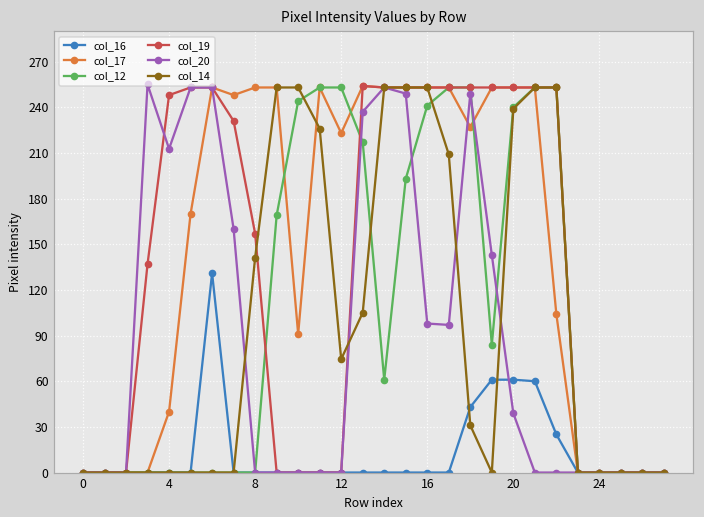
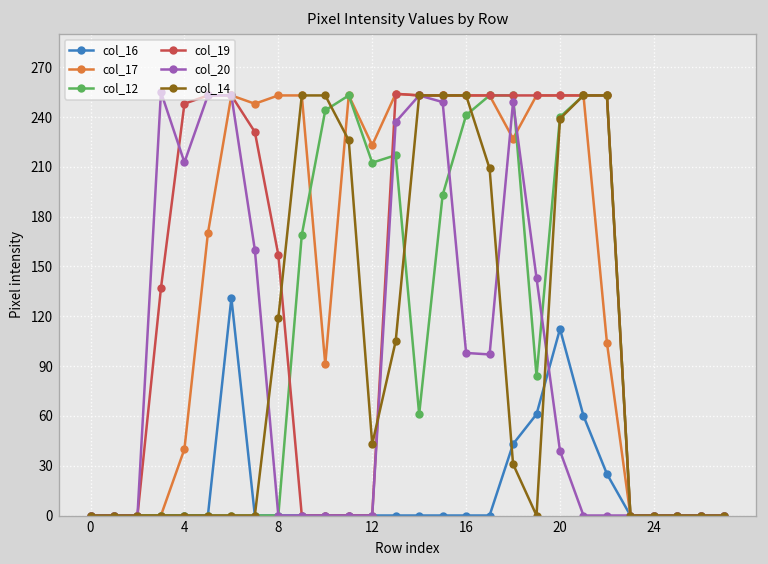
col_14, 8: 141 -> 119
col_12, 12: 253 -> 213
col_14, 12: 75 -> 43
col_16, 20: 61 -> 112
